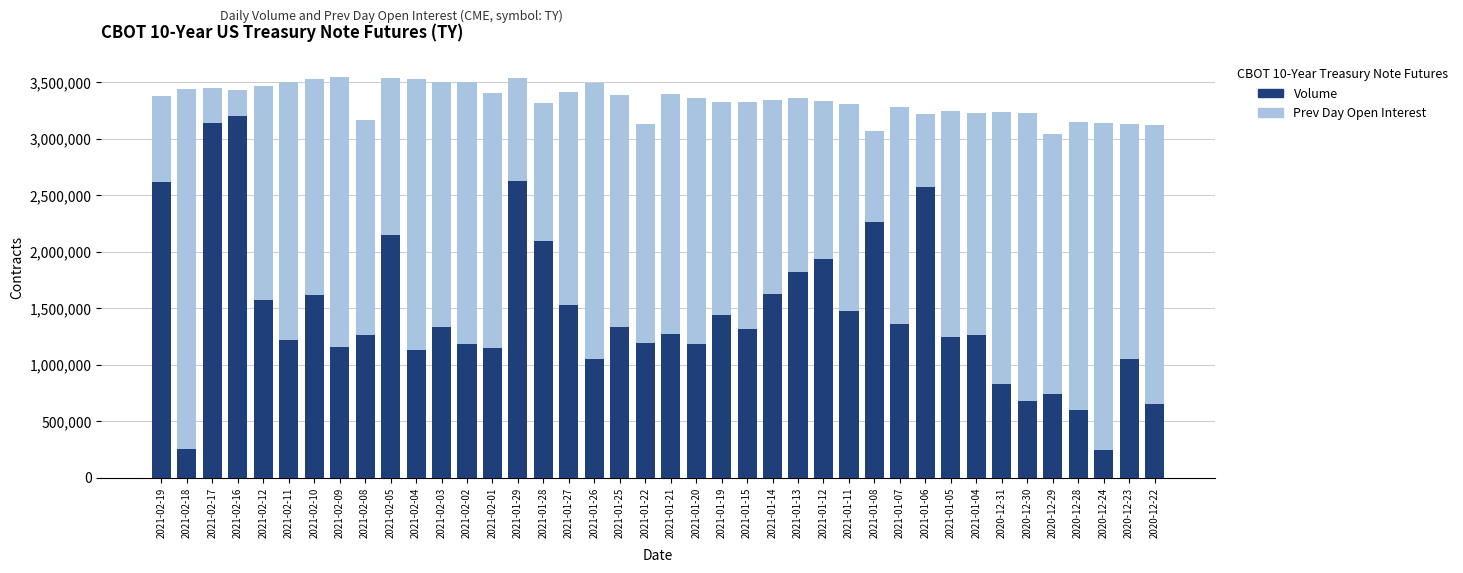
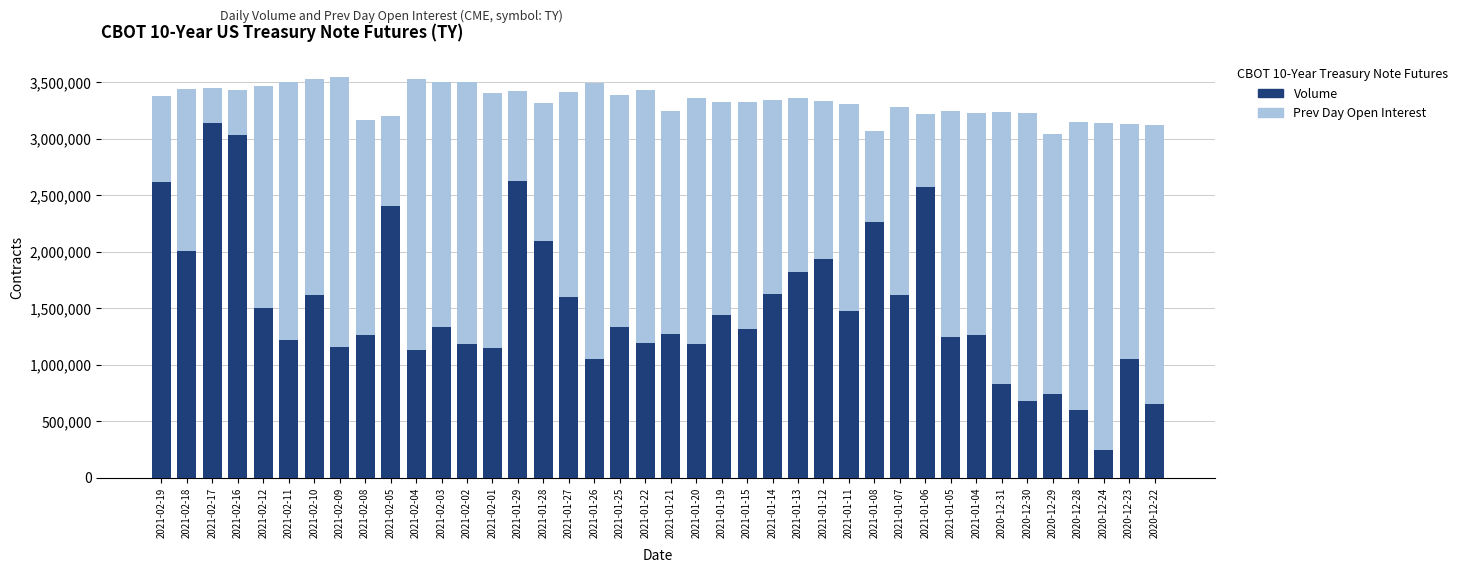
Volume, 2021-02-18: 260,000 -> 2,000,000
Volume, 2021-02-16: 3,200,000 -> 3,040,000
Volume, 2021-02-12: 1,580,000 -> 1,500,000
Prev Day Open Interest, 2021-02-05: 3,540,000 -> 3,200,000
Volume, 2021-02-05: 2,150,000 -> 2,410,000
Prev Day Open Interest, 2021-01-29: 3,540,000 -> 3,430,000
Volume, 2021-01-27: 1,530,000 -> 1,600,000
Prev Day Open Interest, 2021-01-22: 3,130,000 -> 3,430,000
Prev Day Open Interest, 2021-01-21: 3,400,000 -> 3,250,000
Volume, 2021-01-07: 1,360,000 -> 1,610,000
